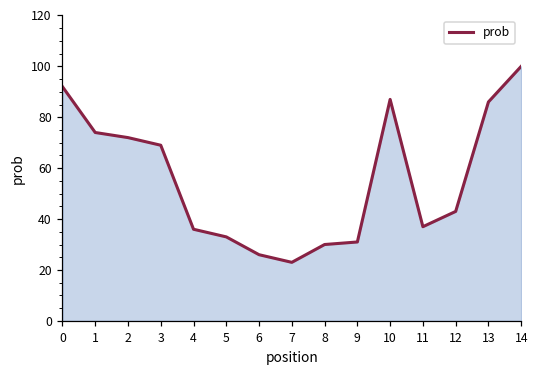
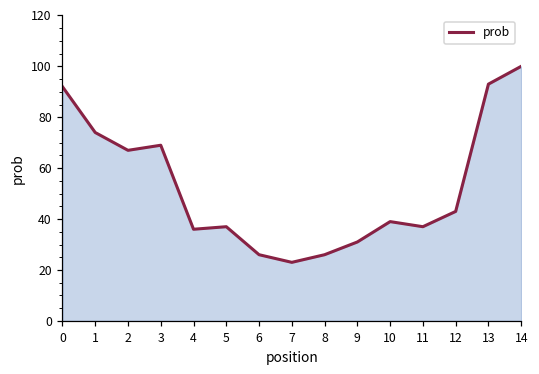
2: 72 -> 67
5: 33 -> 37
8: 30 -> 26
10: 87 -> 39
13: 86 -> 93
